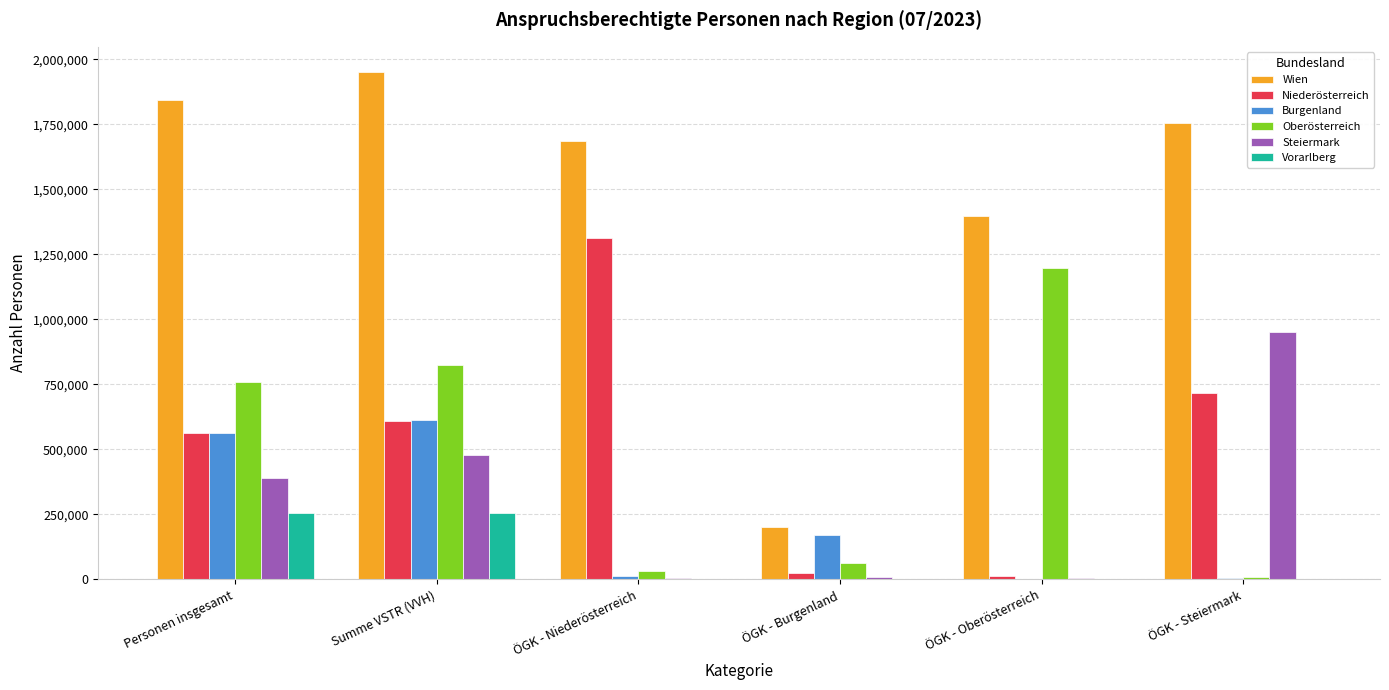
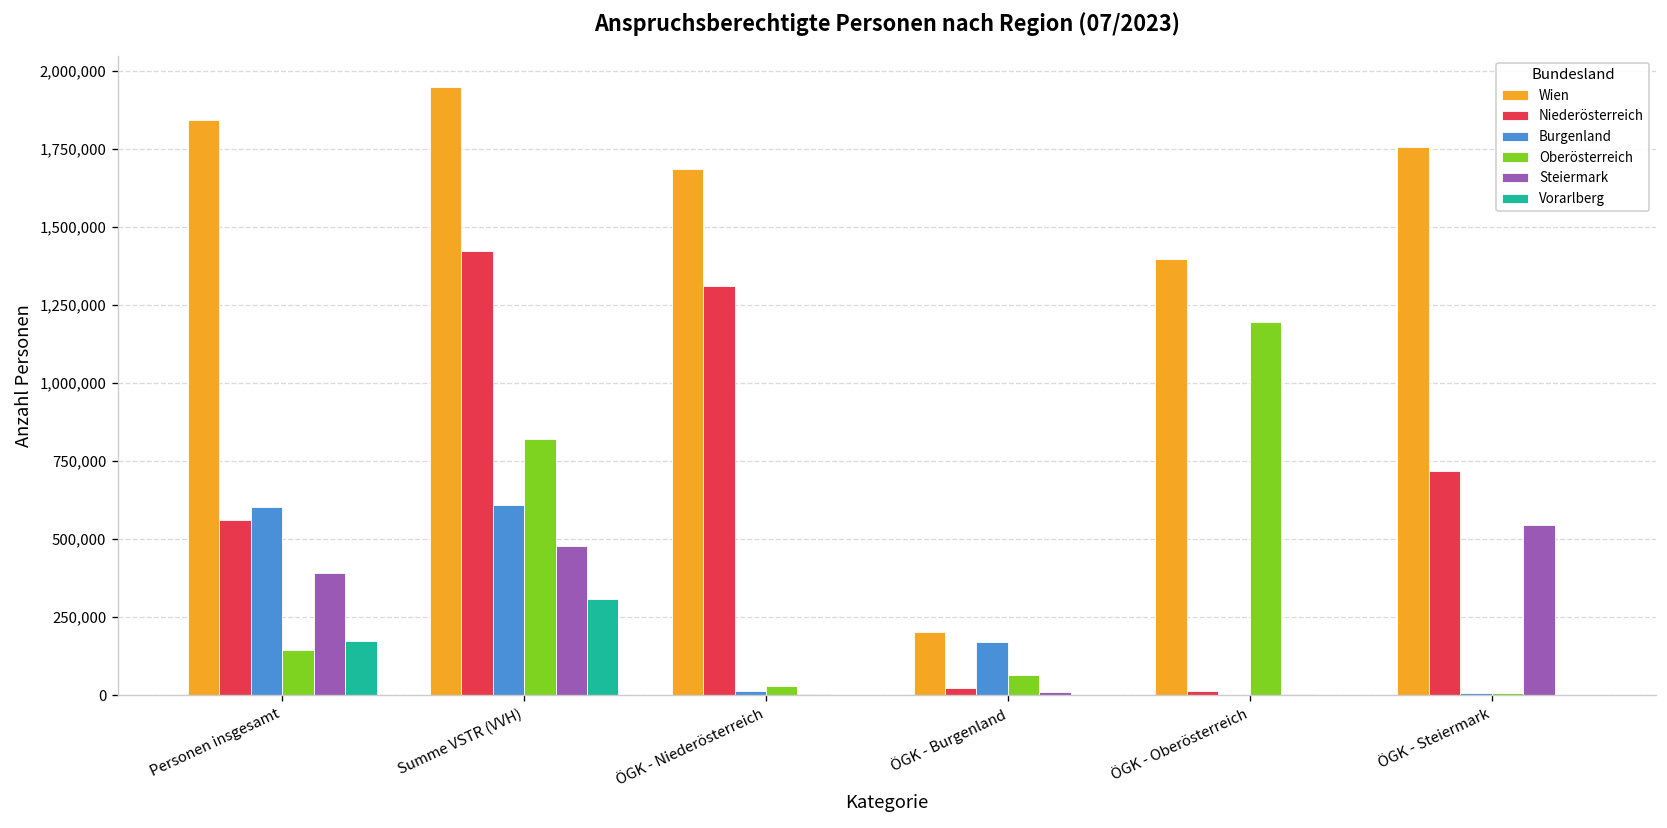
Burgenland, Personen insgesamt: 560,000 -> 600,000
Oberösterreich, Personen insgesamt: 760,000 -> 150,000
Vorarlberg, Personen insgesamt: 250,000 -> 170,000
Niederösterreich, Summe VSTR (VVH): 610,000 -> 1,420,000
Vorarlberg, Summe VSTR (VVH): 260,000 -> 310,000
Steiermark, ÖGK - Steiermark: 950,000 -> 540,000
